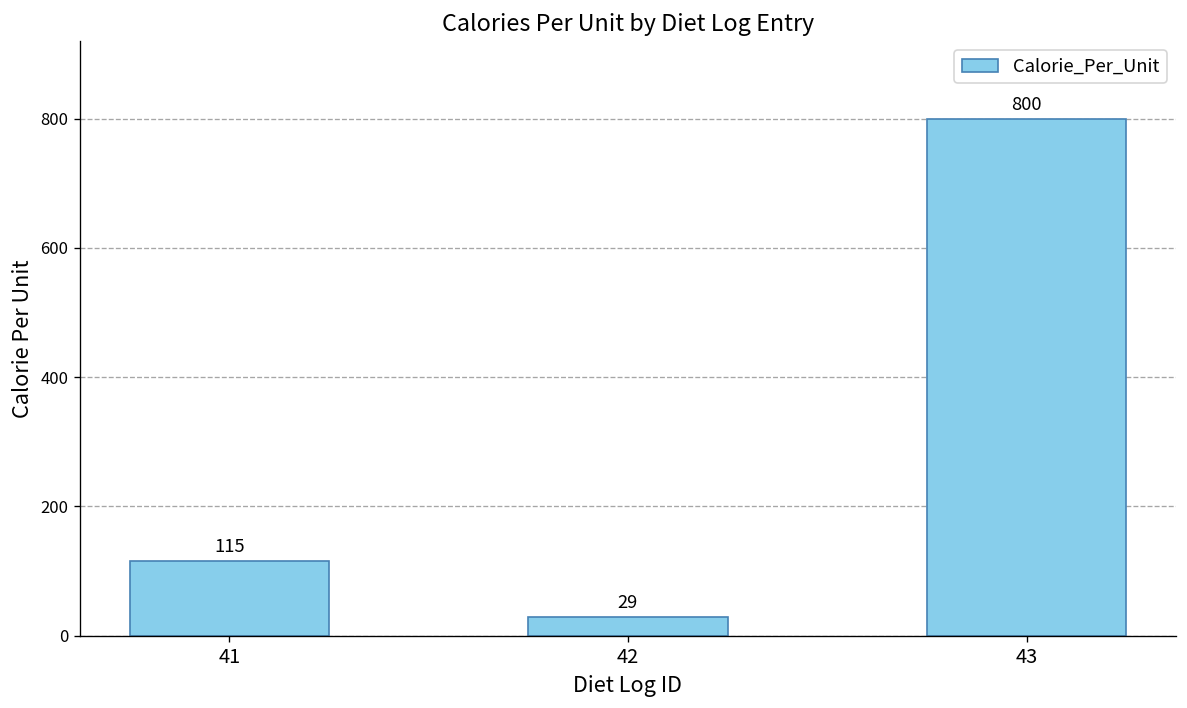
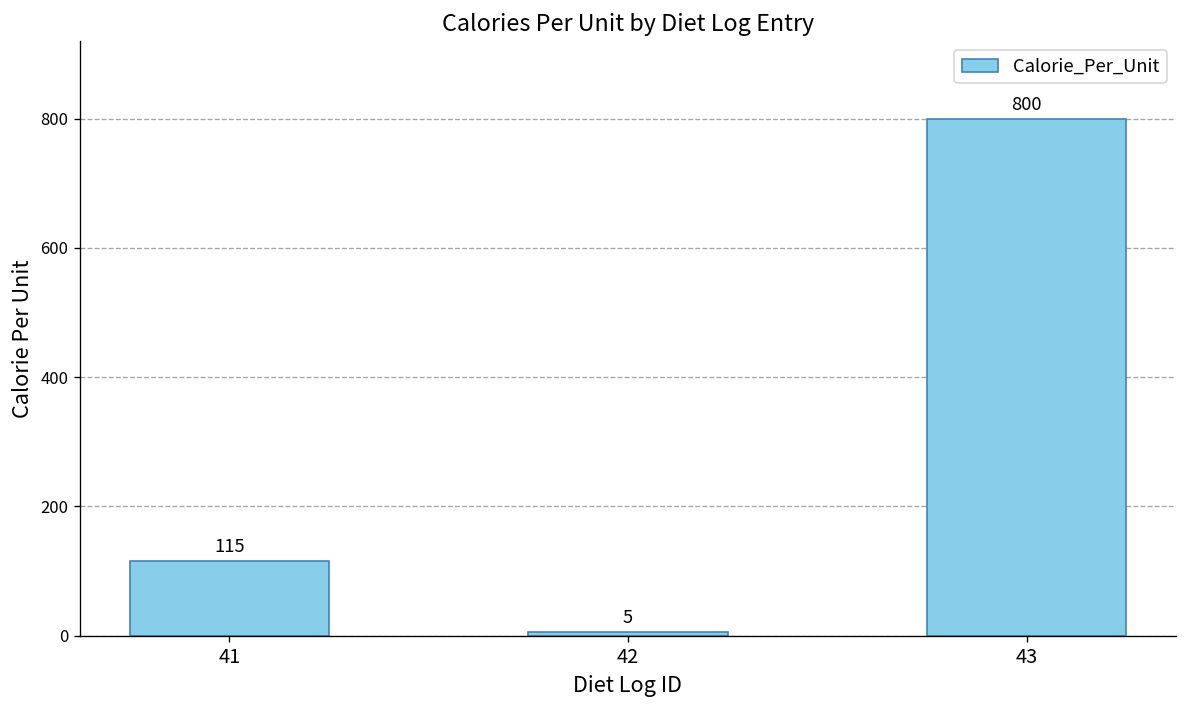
42: 29 -> 5
